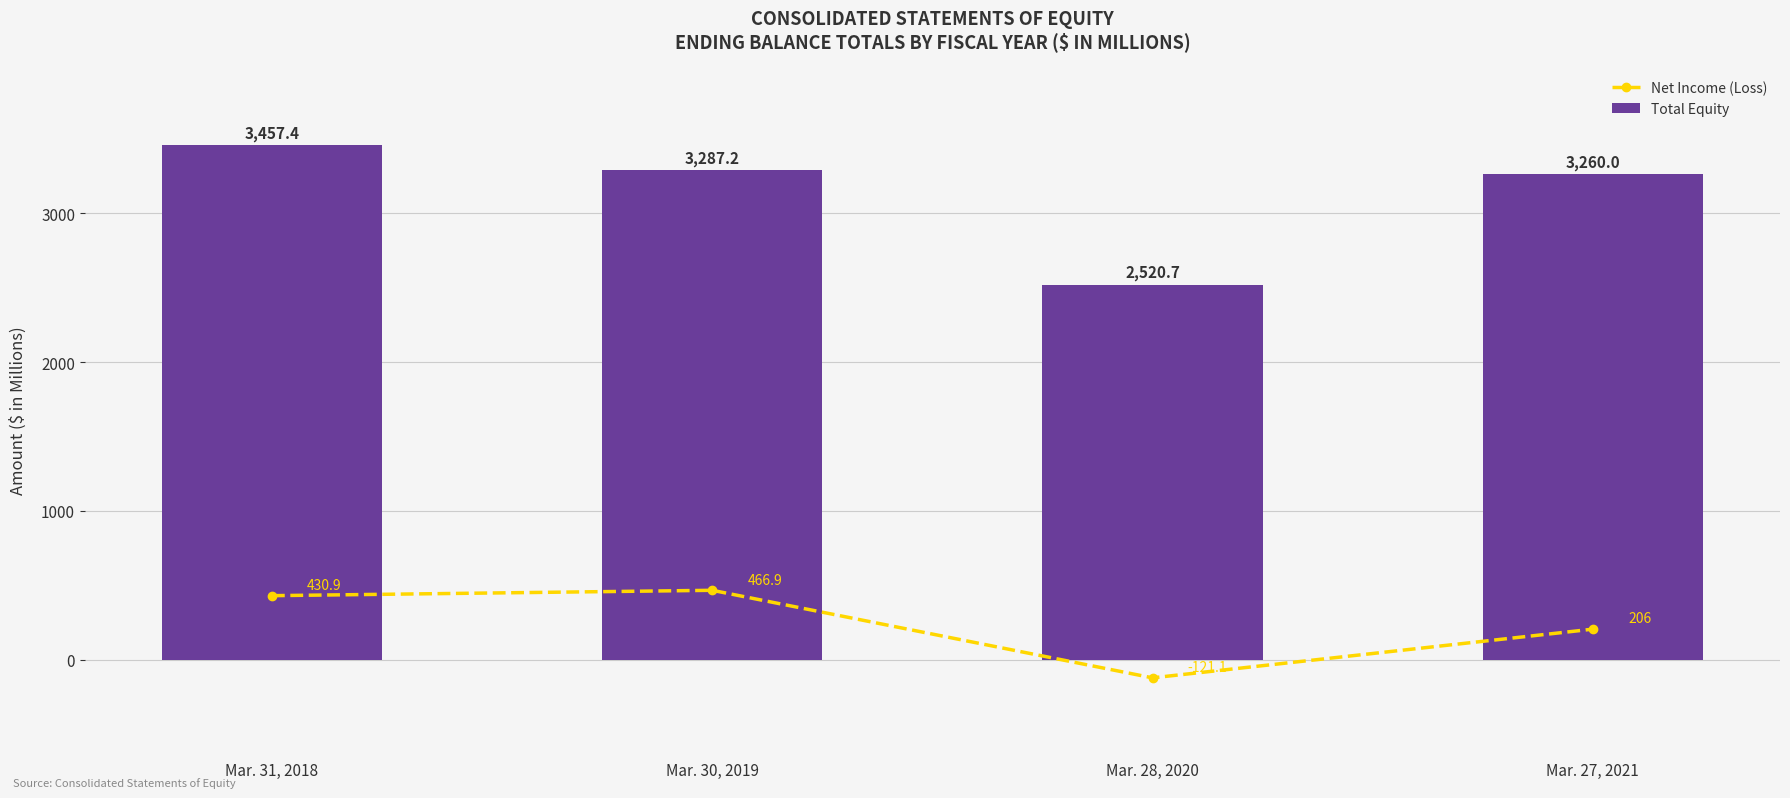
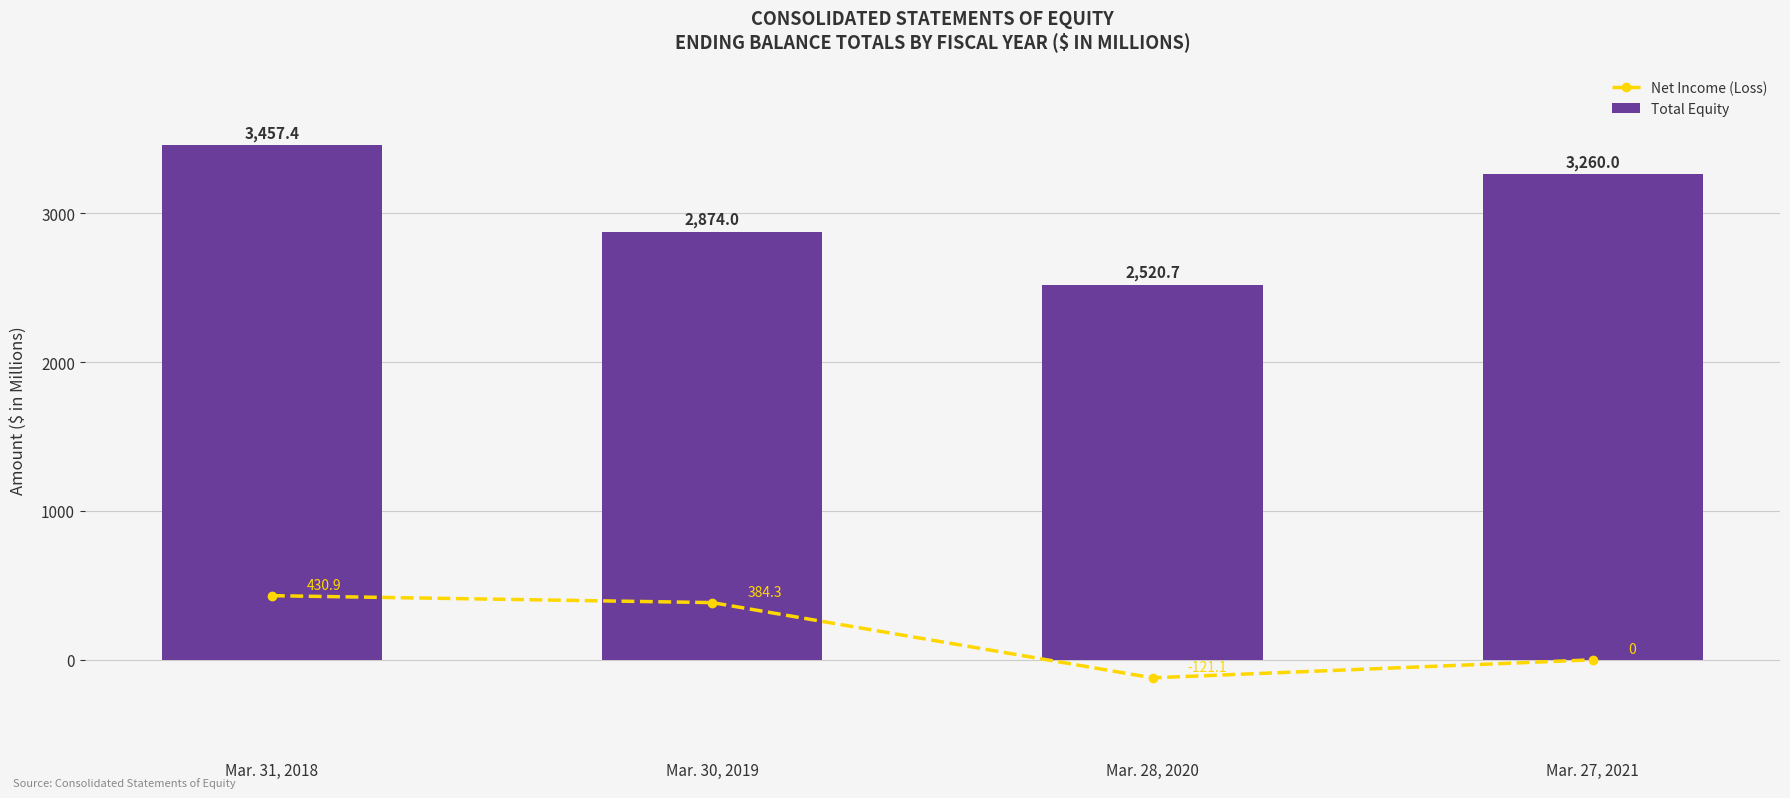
Net Income (Loss), Mar. 30, 2019: 466.9 -> 384.3
Total Equity, Mar. 30, 2019: 3,287.2 -> 2,874.0
Net Income (Loss), Mar. 27, 2021: 206 -> 0
